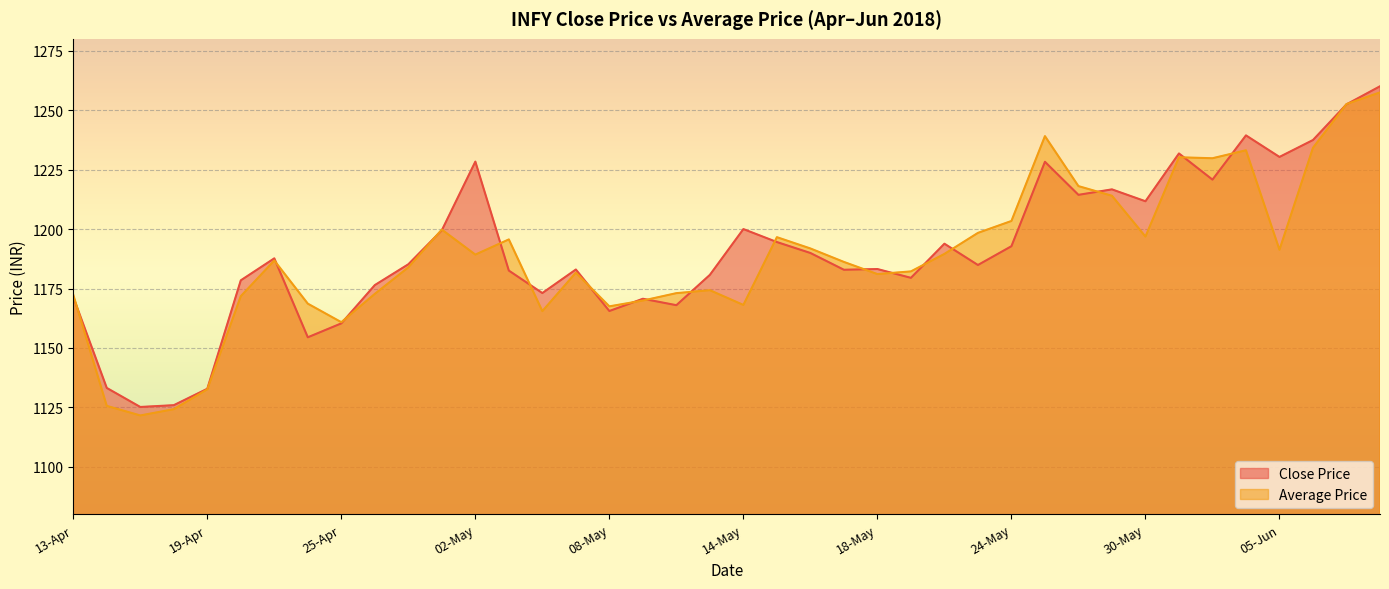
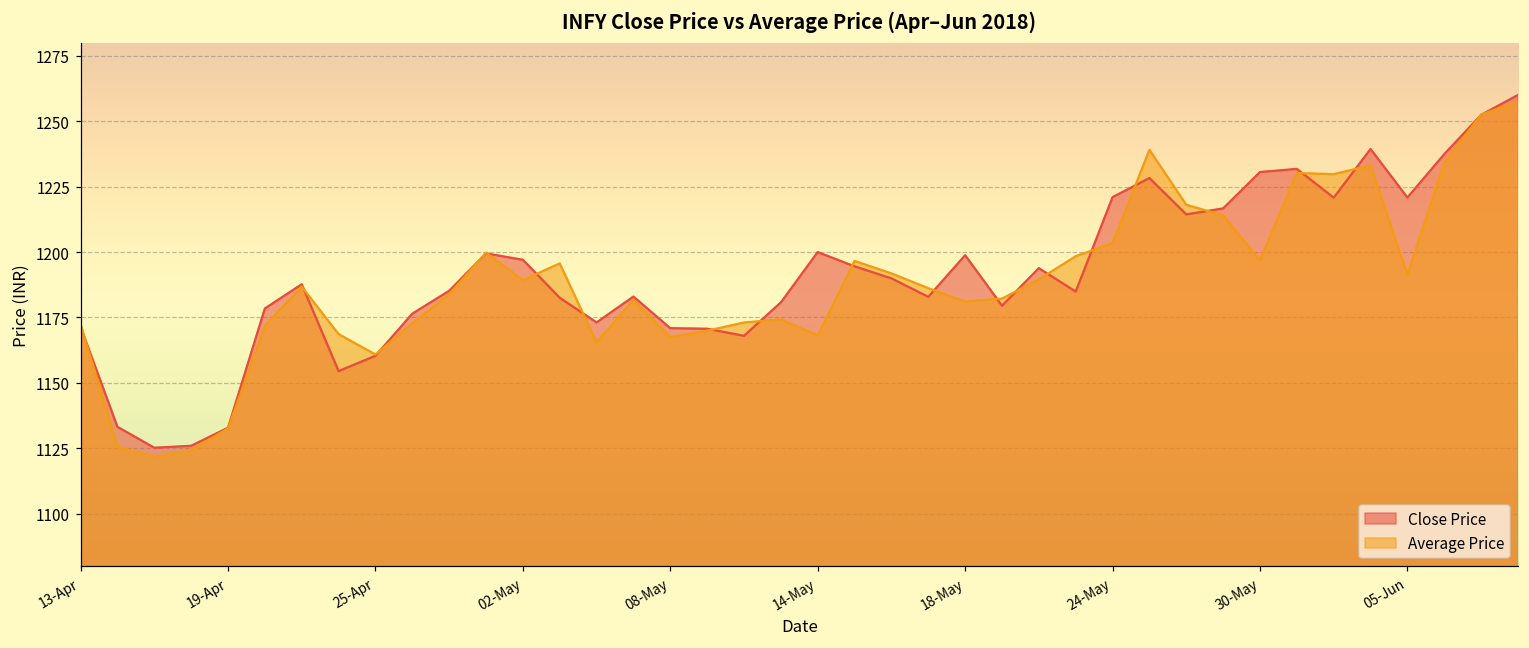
Close Price, 02-May: 1228 -> 1197
Close Price, 08-May: 1166 -> 1171
Close Price, 18-May: 1183 -> 1199
Close Price, 24-May: 1193 -> 1221
Close Price, 30-May: 1212 -> 1231
Close Price, 05-Jun: 1230 -> 1221
